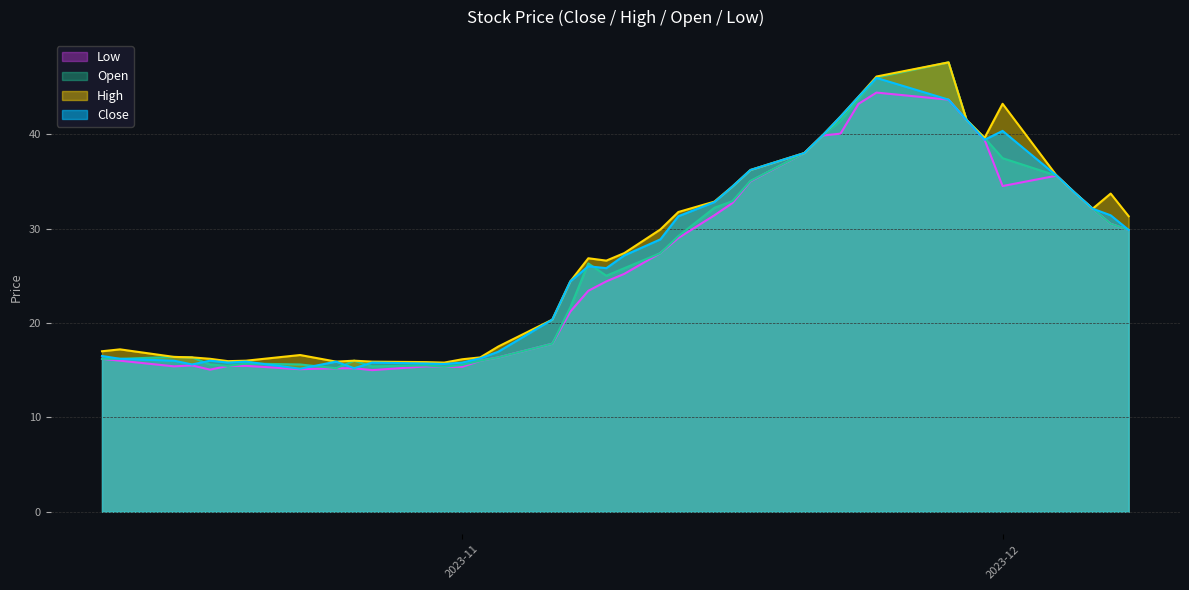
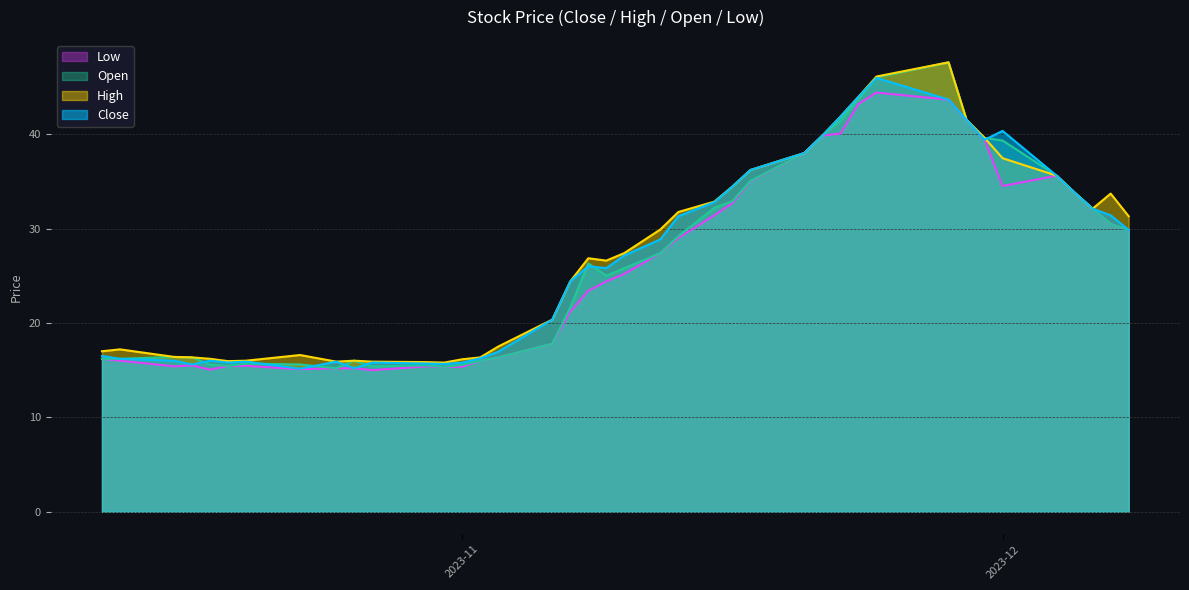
Open, 2023-12: 37 -> 39
High, 2023-12: 43 -> 37
